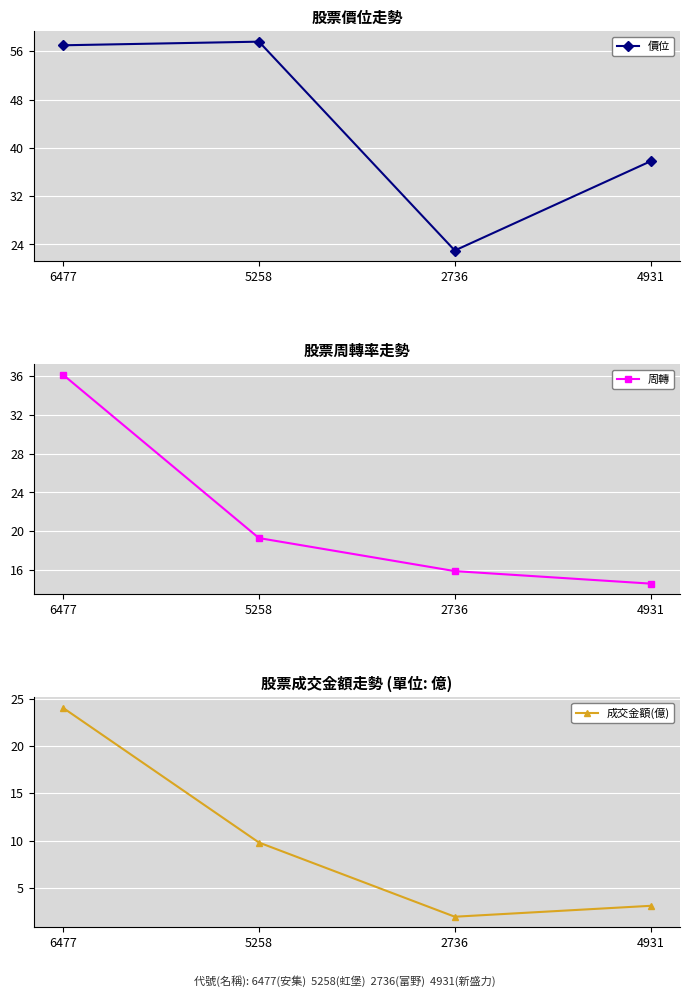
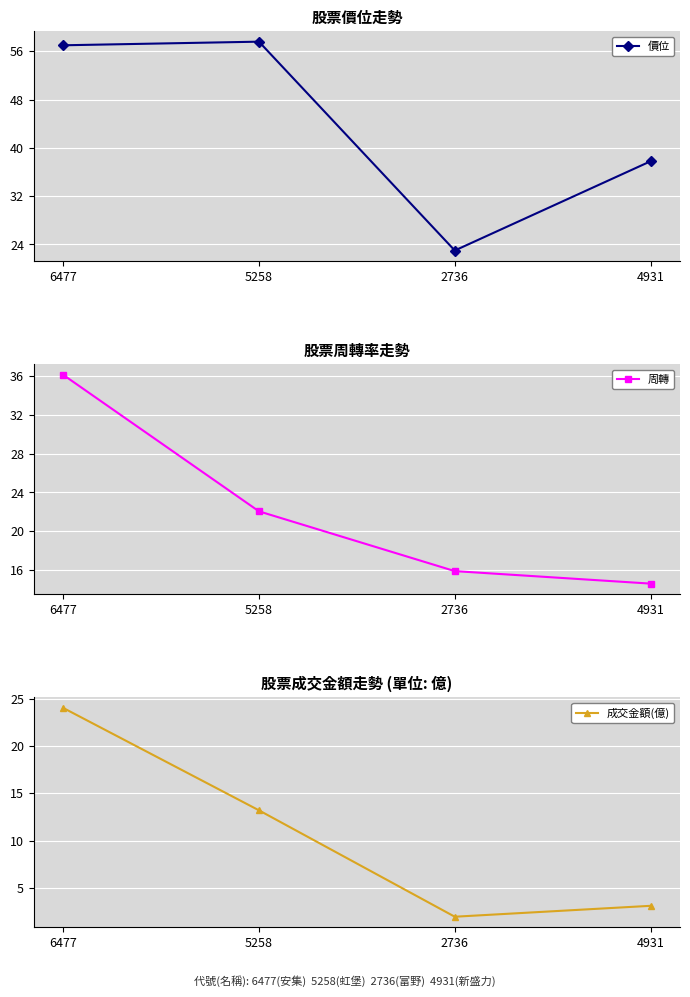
股票周轉率走勢, 5258: 19 -> 22
股票成交金額走勢 (單位: 億), 5258: 10 -> 13
